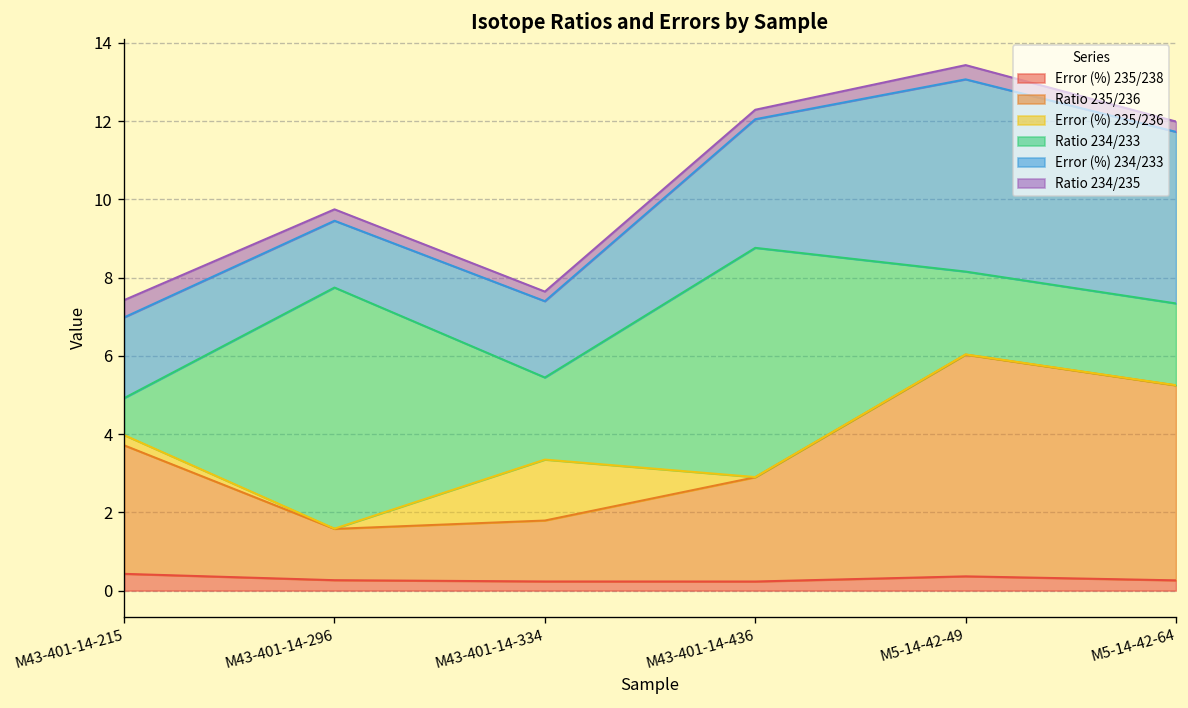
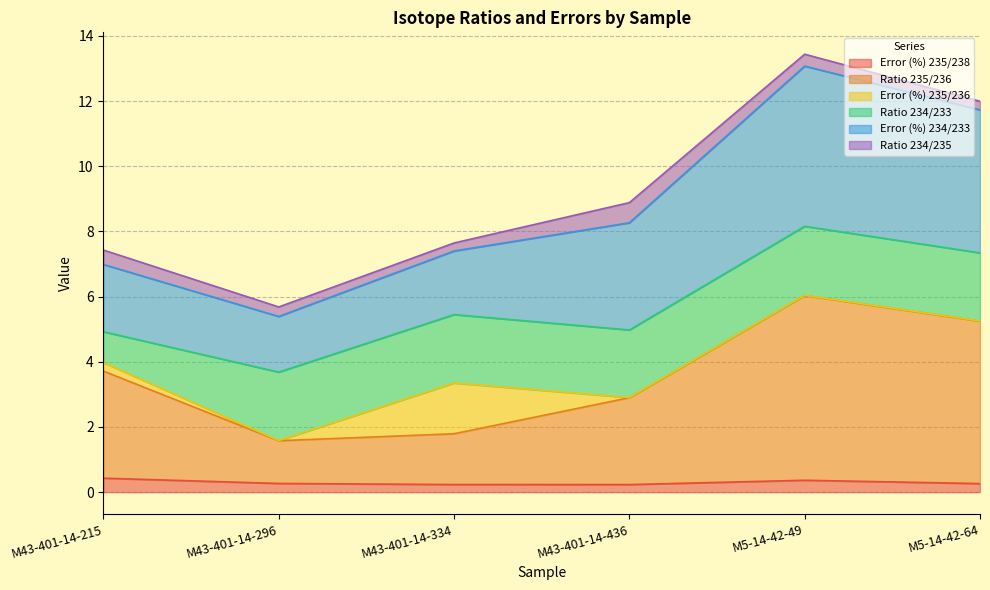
Ratio 234/233, M43-401-14-296: 6.2 -> 2.1
Ratio 234/233, M43-401-14-436: 5.9 -> 2.1
Ratio 234/235, M43-401-14-436: 0.2 -> 0.6
